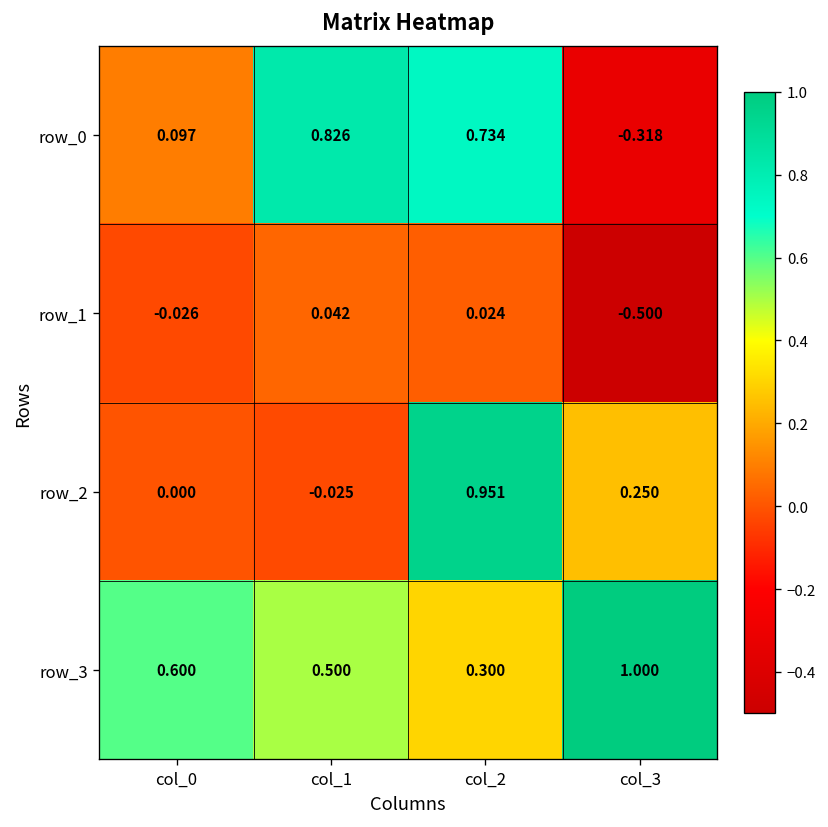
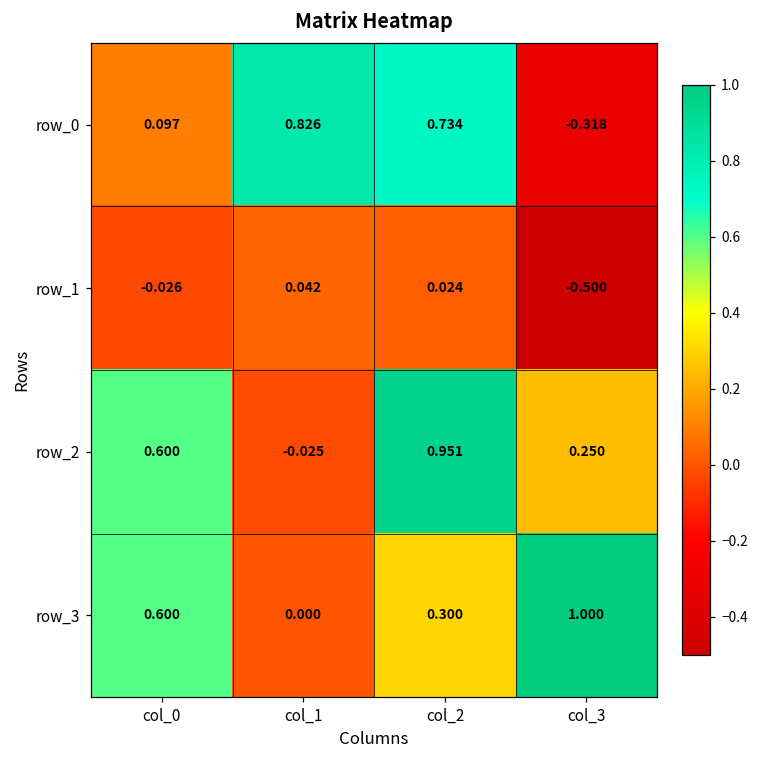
row_2, col_0: 0.000 -> 0.600
row_3, col_1: 0.500 -> 0.000
